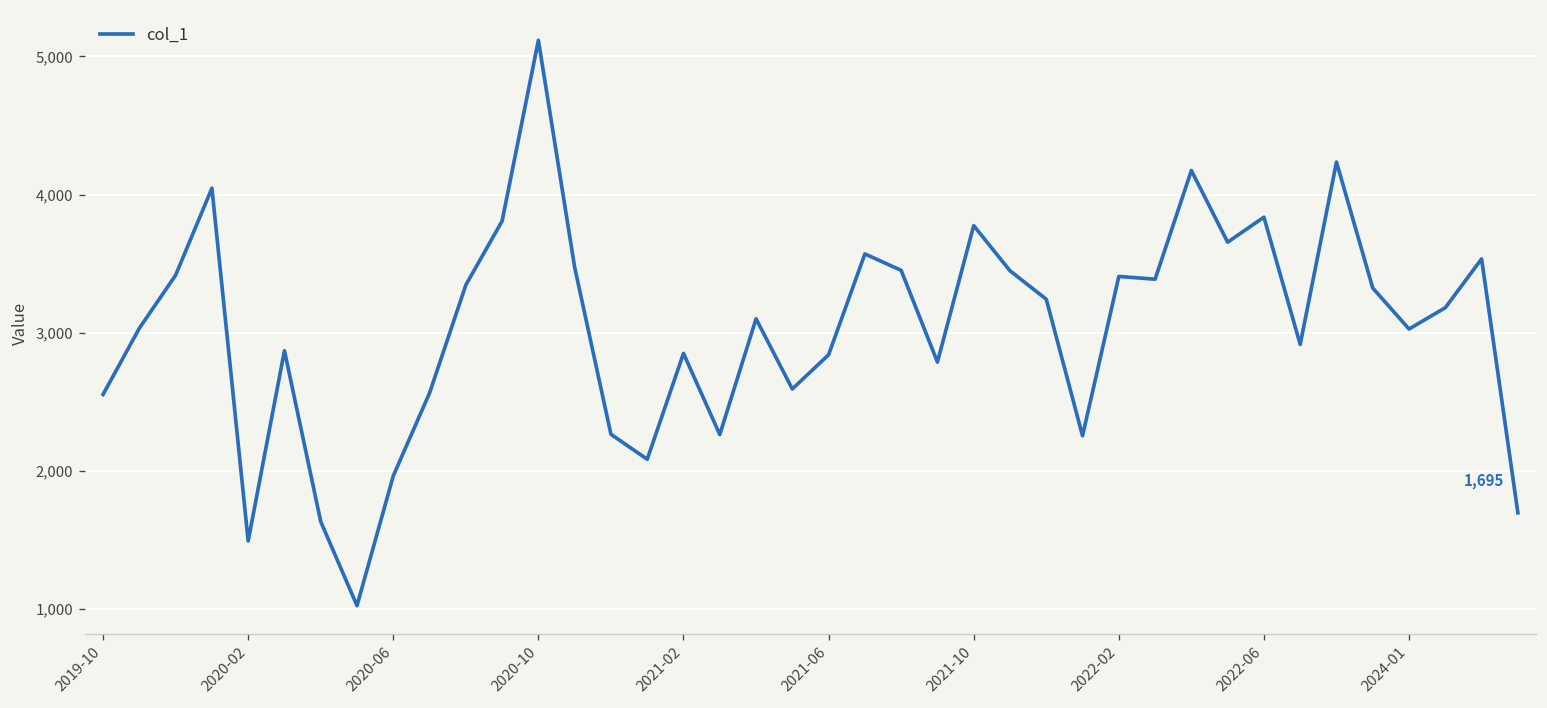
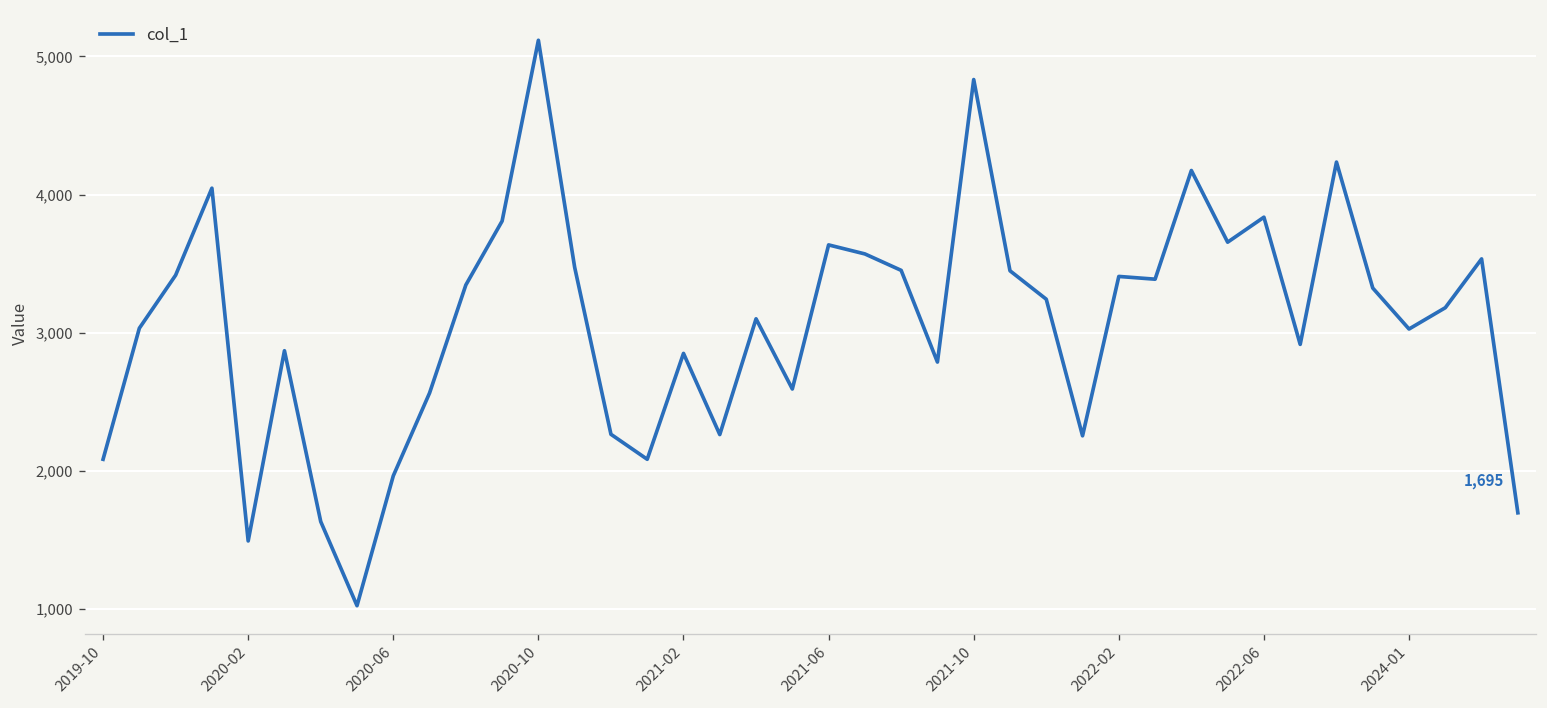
2019-10: 2,550 -> 2,080
2021-06: 2,840 -> 3,640
2021-10: 3,780 -> 4,830
